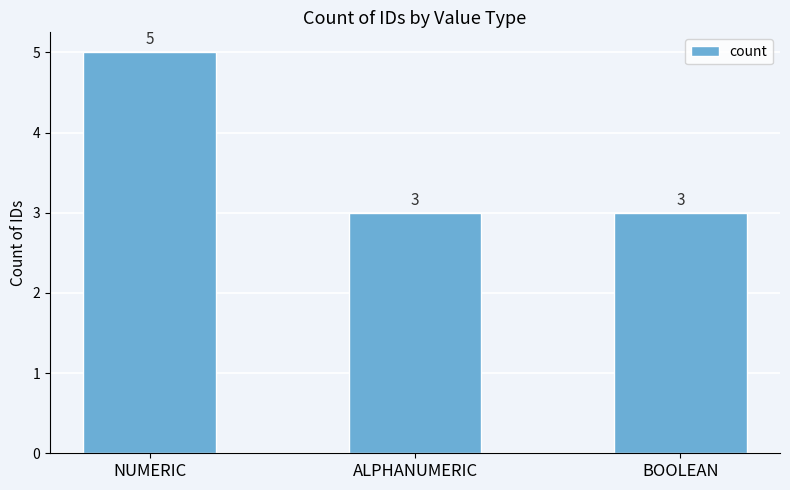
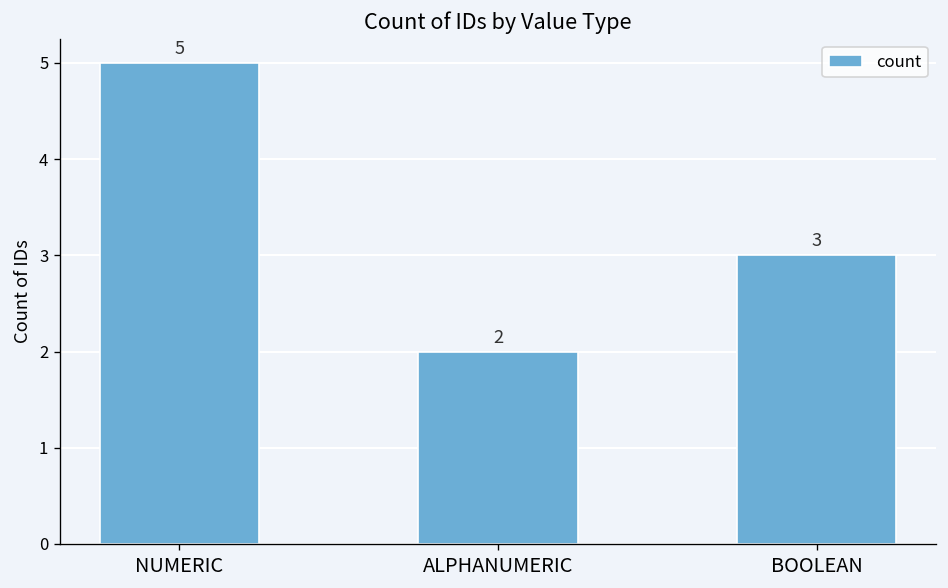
ALPHANUMERIC: 3 -> 2
